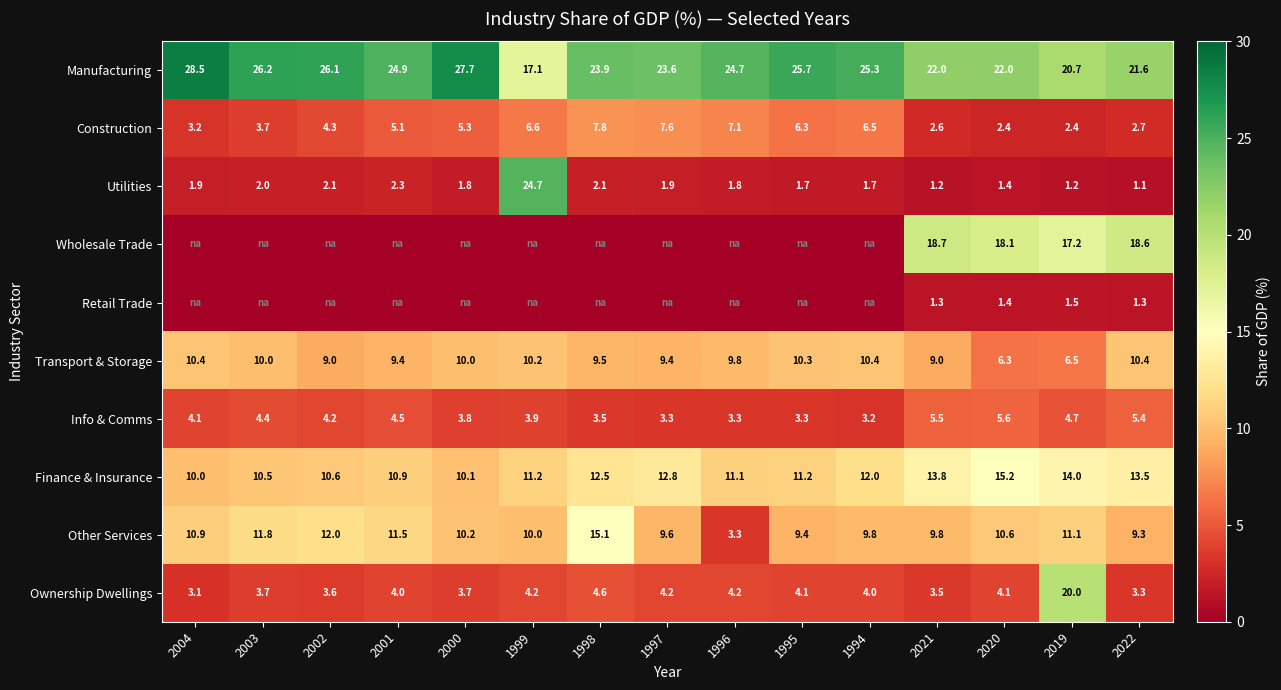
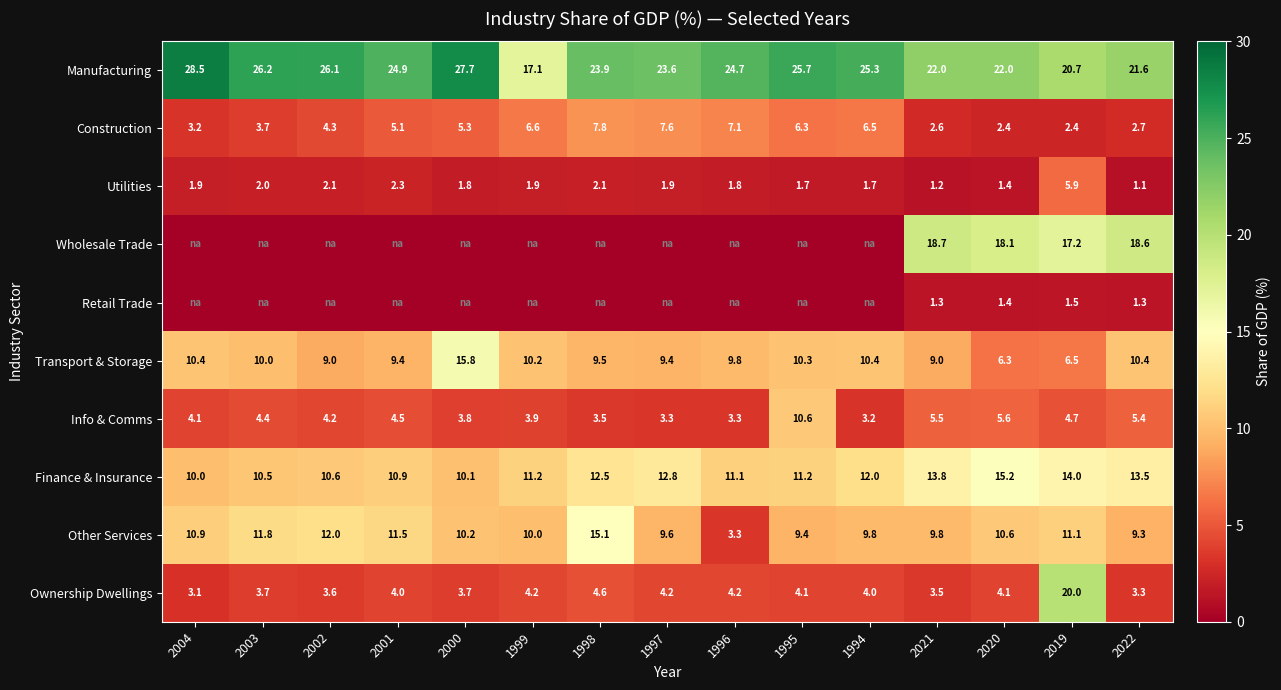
Utilities, 1999: 24.7 -> 1.9
Utilities, 2019: 1.2 -> 5.9
Transport & Storage, 2000: 10.0 -> 15.8
Info & Comms, 1995: 3.3 -> 10.6
